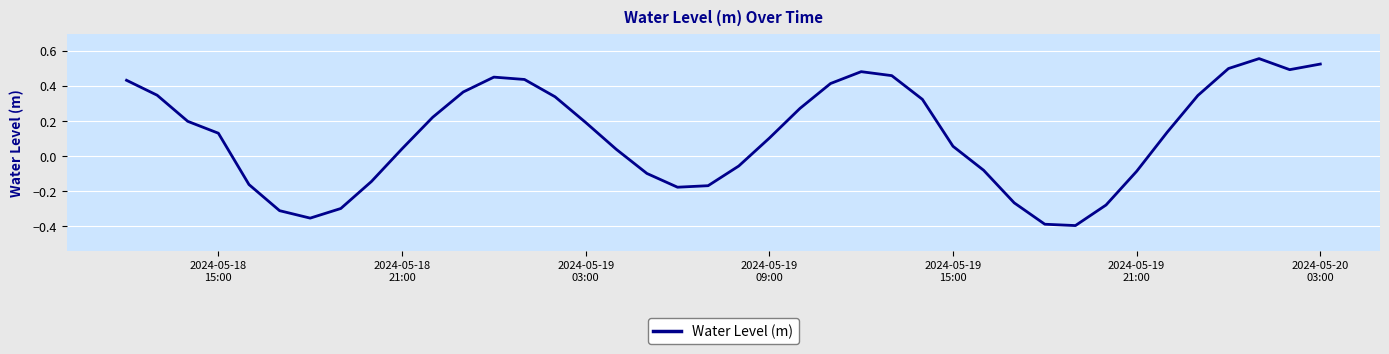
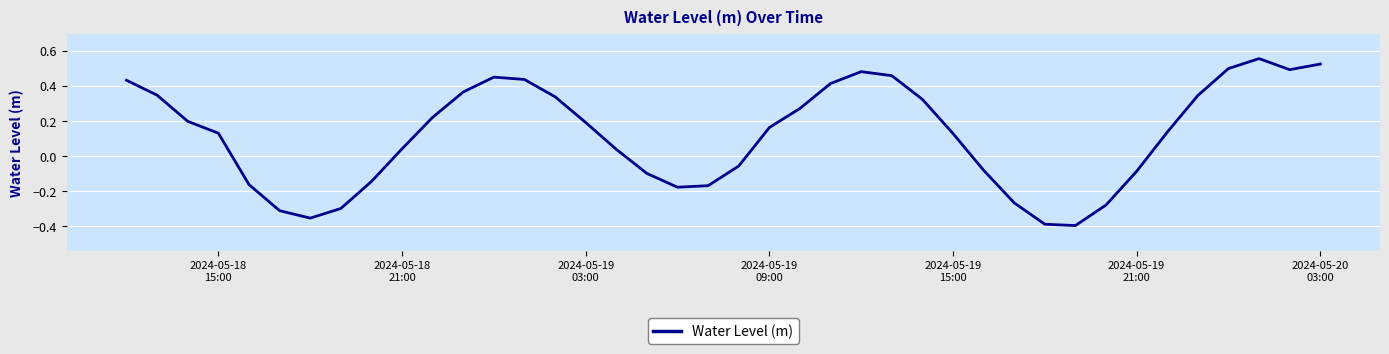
2024-05-19 09:00: 0.10 -> 0.16
2024-05-19 15:00: 0.06 -> 0.13
